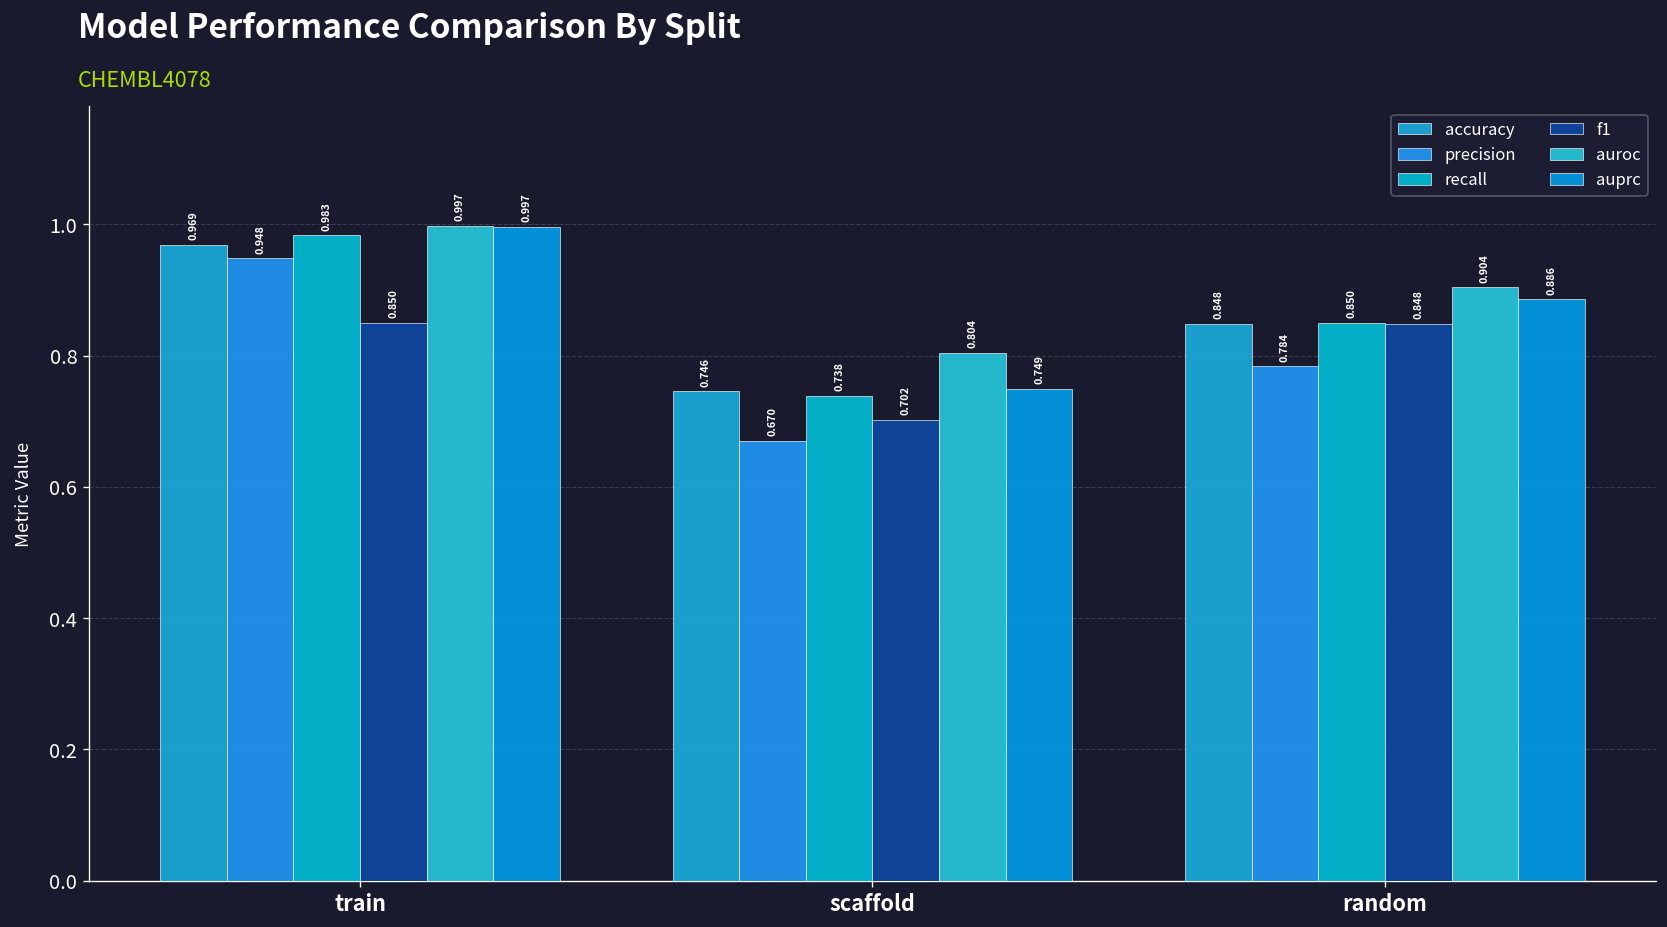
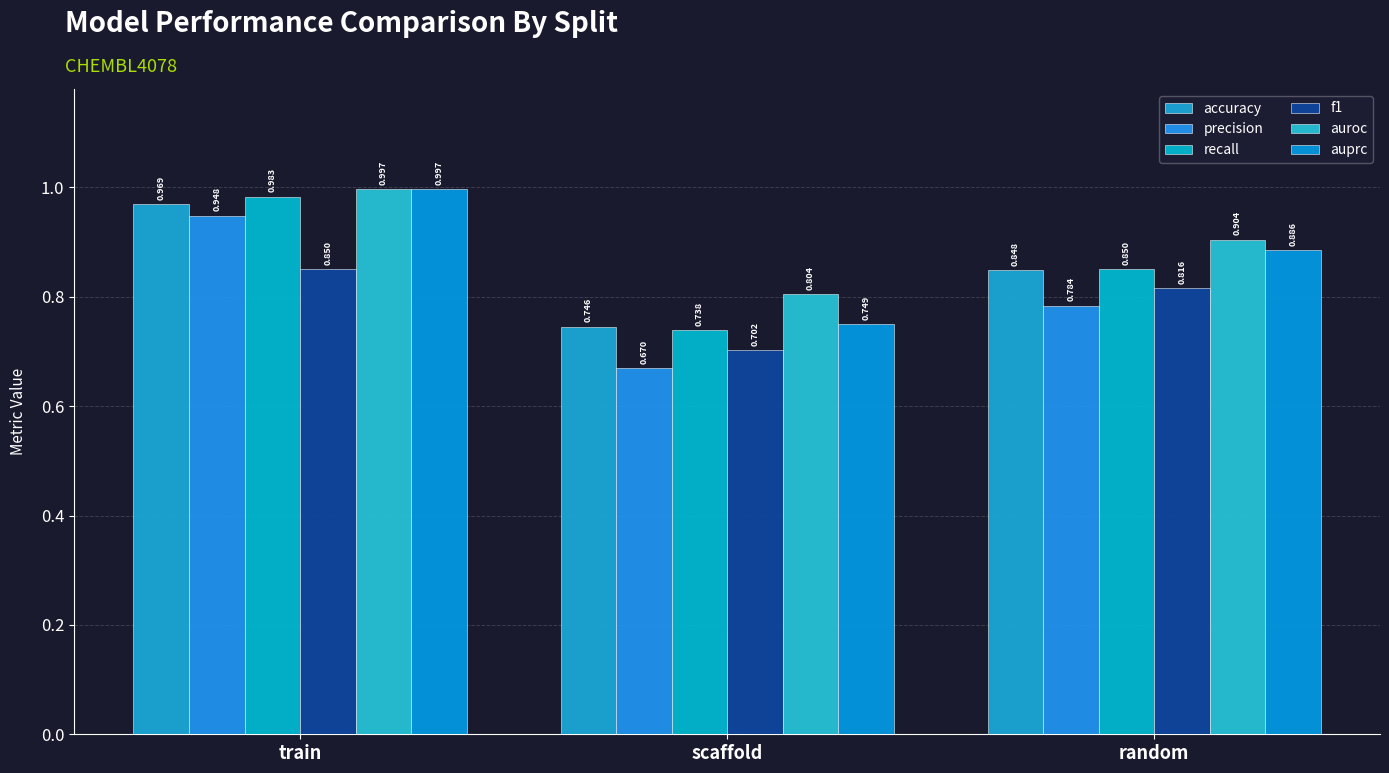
f1, random: 0.848 -> 0.816
